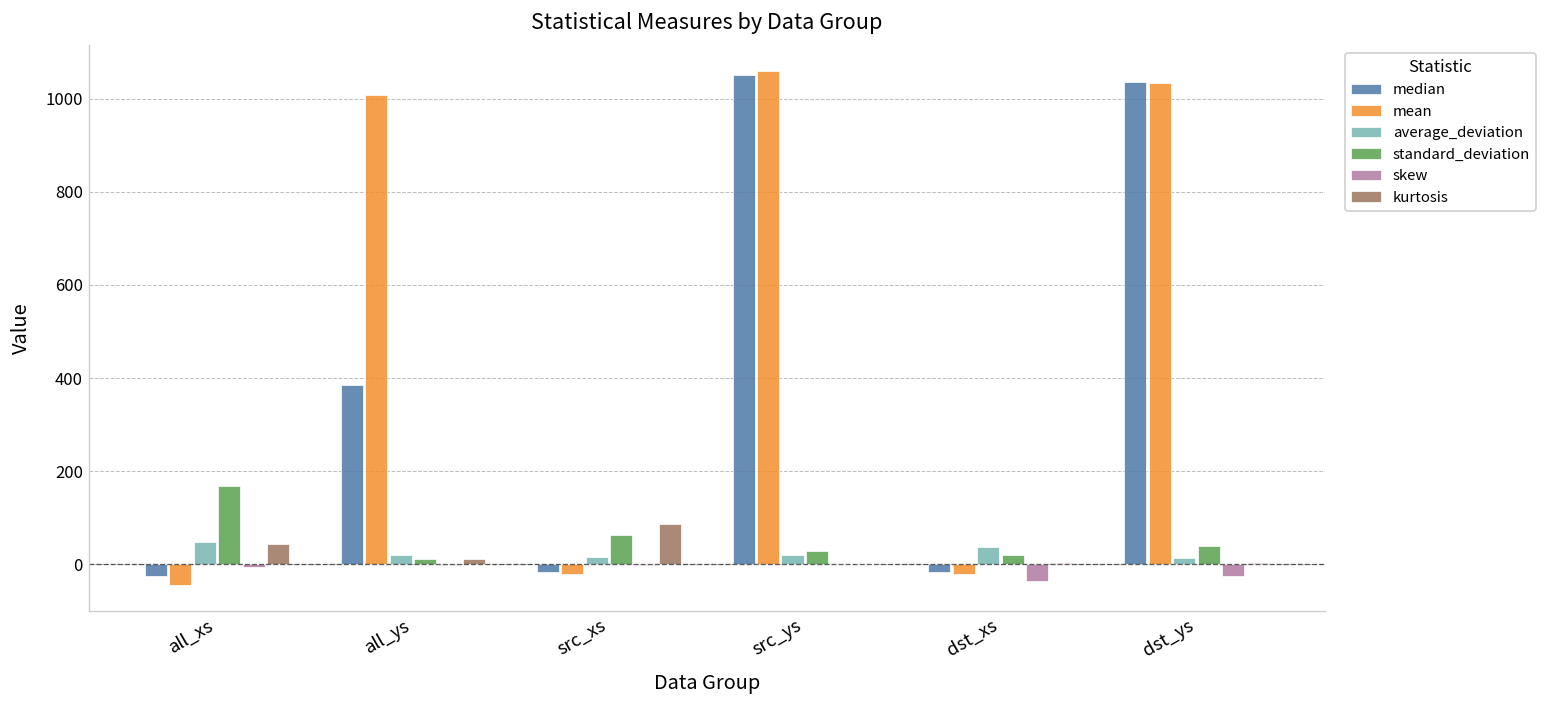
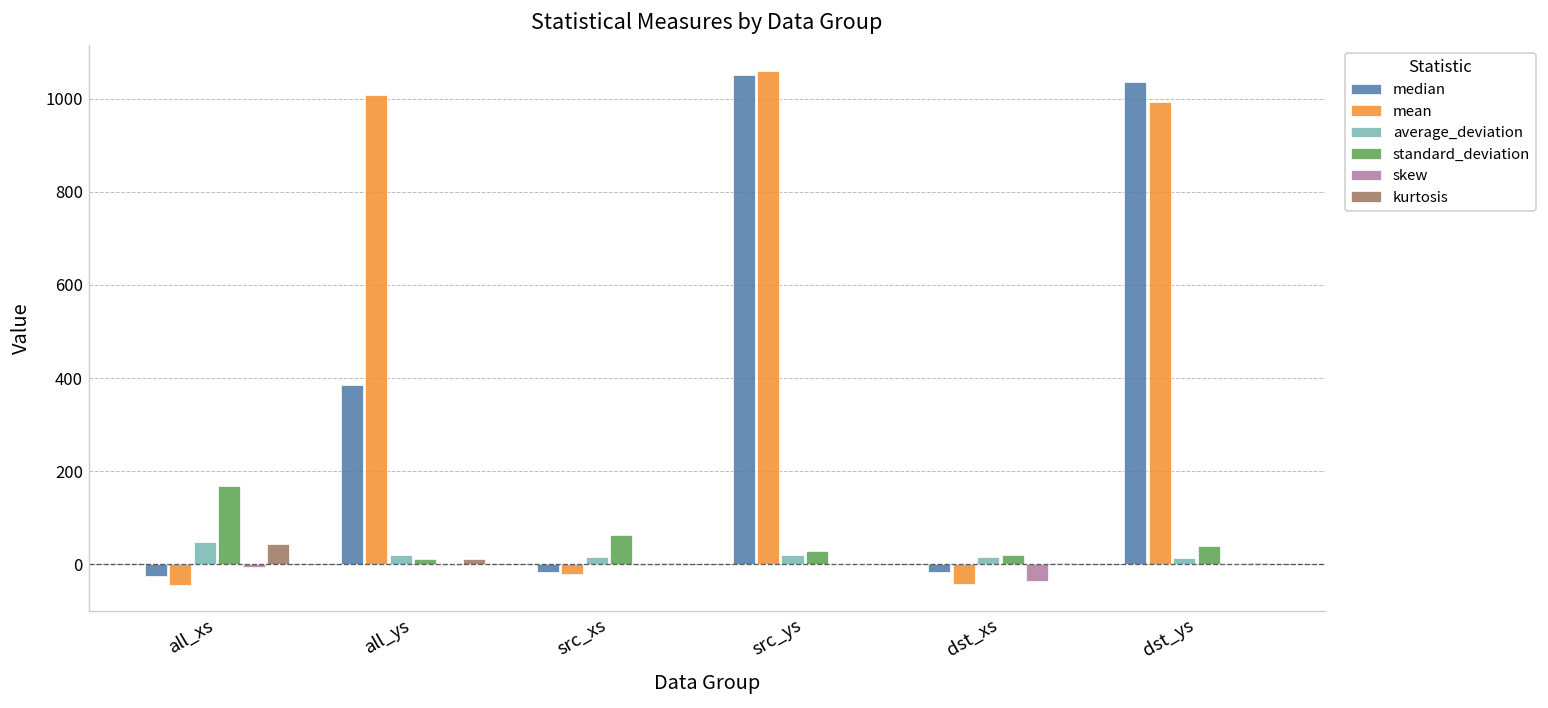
kurtosis, src_xs: 90 -> 0
mean, dst_xs: -20 -> -40
average_deviation, dst_xs: 40 -> 20
mean, dst_ys: 1030 -> 990
skew, dst_ys: -30 -> 0
